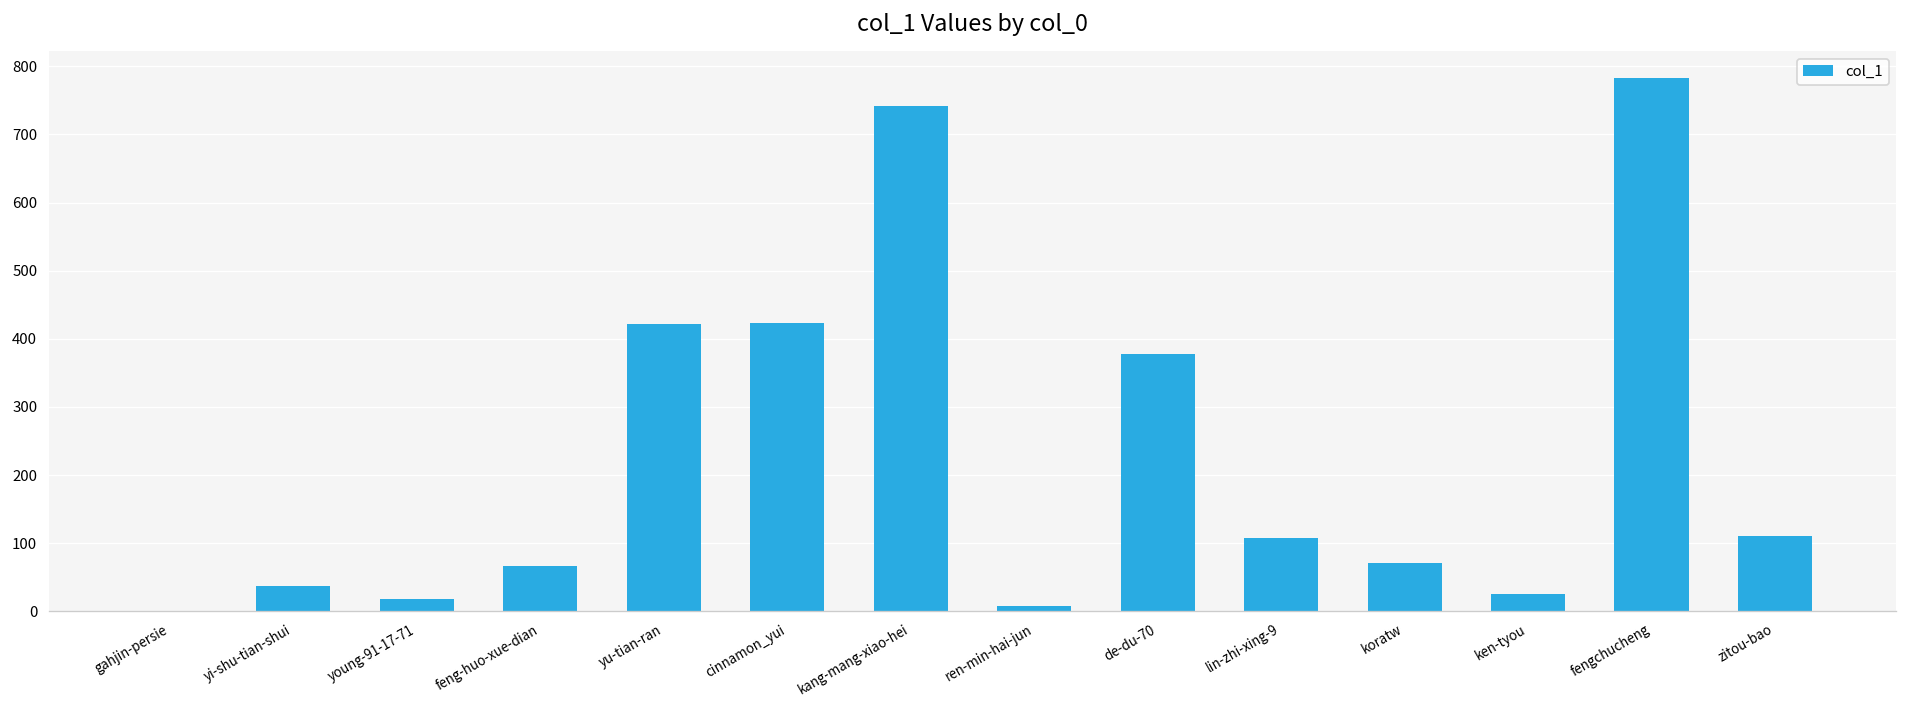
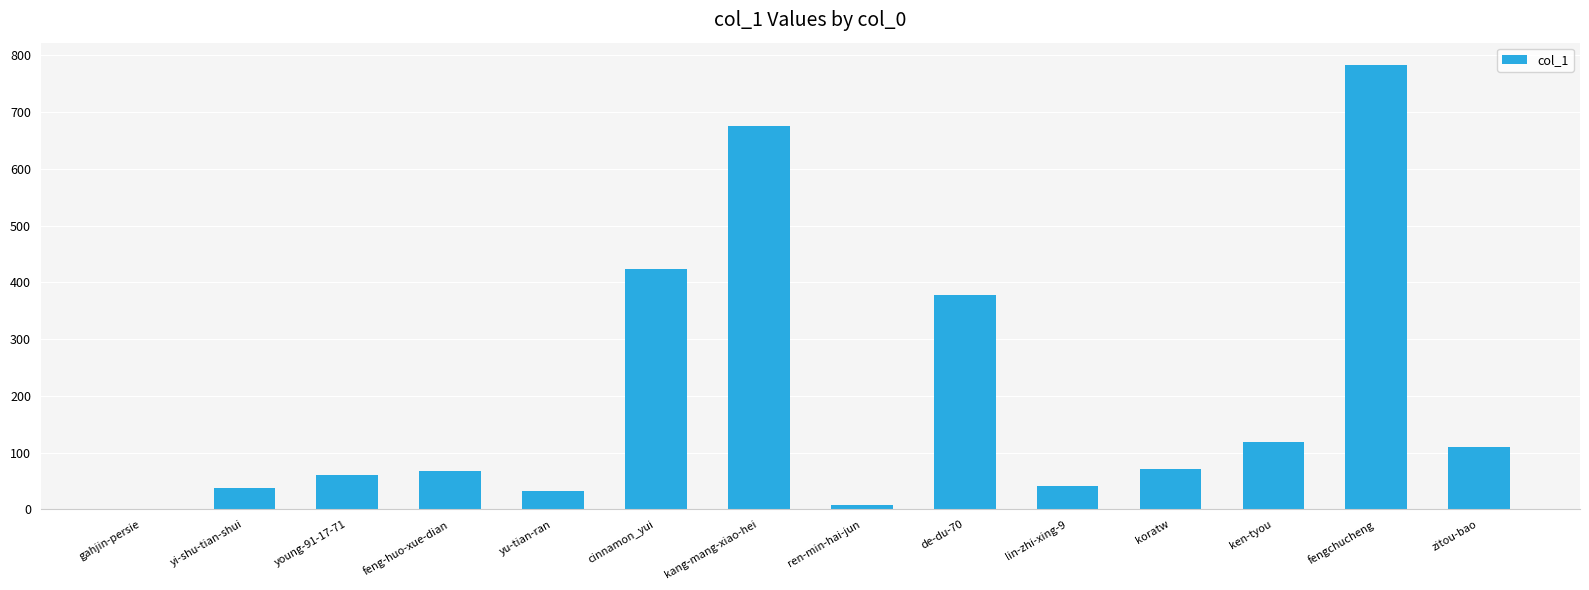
young-91-17-71: 20 -> 60
yu-tian-ran: 420 -> 30
kang-mang-xiao-hei: 740 -> 680
lin-zhi-xing-9: 110 -> 40
ken-tyou: 30 -> 120
